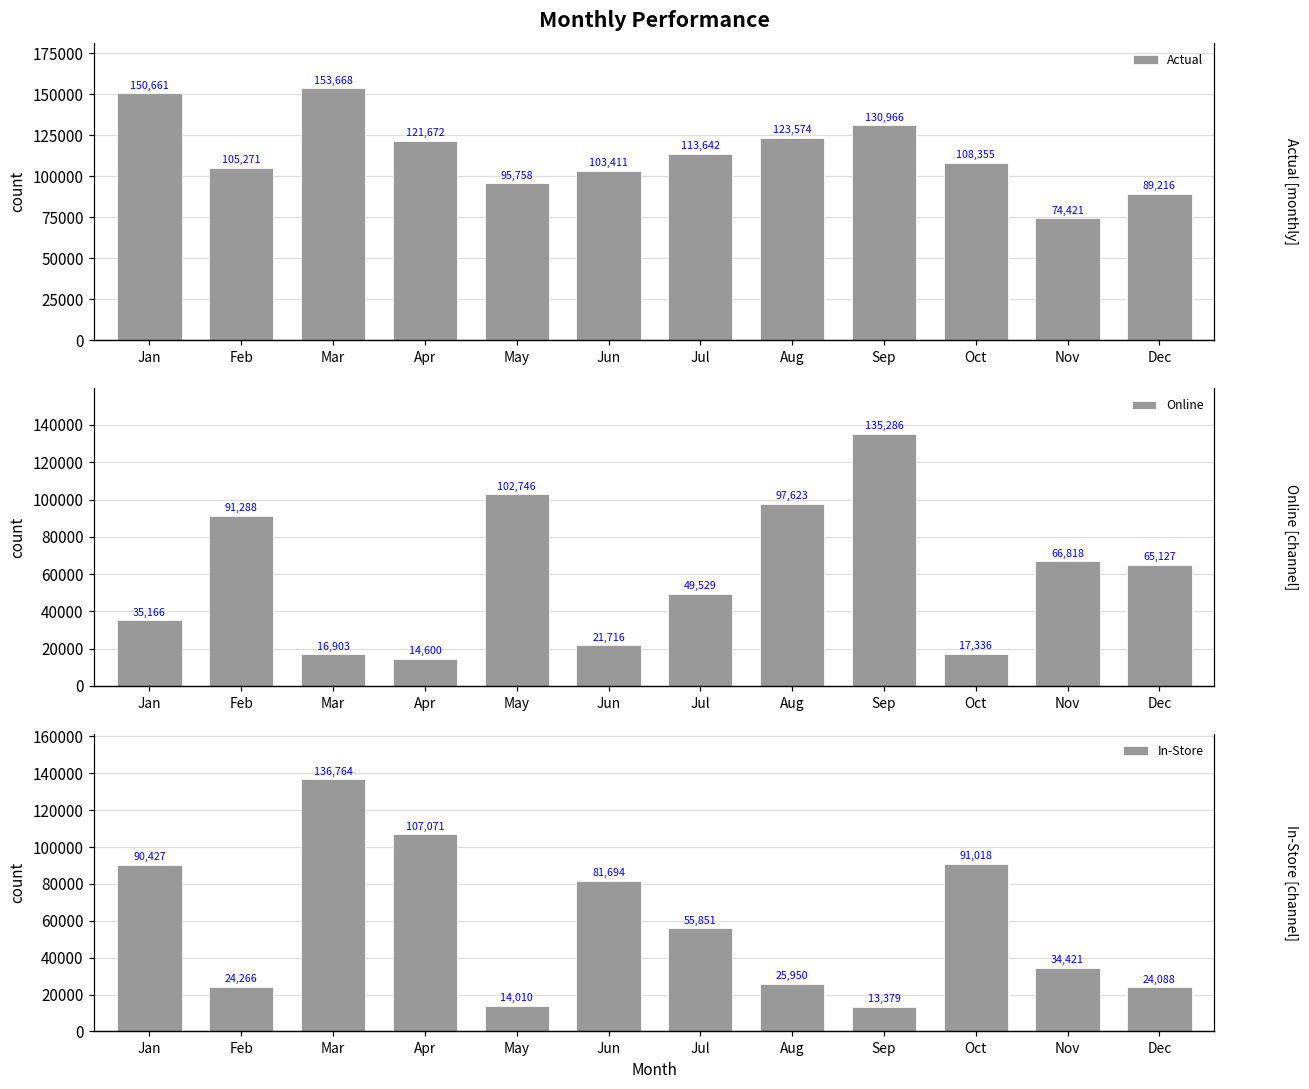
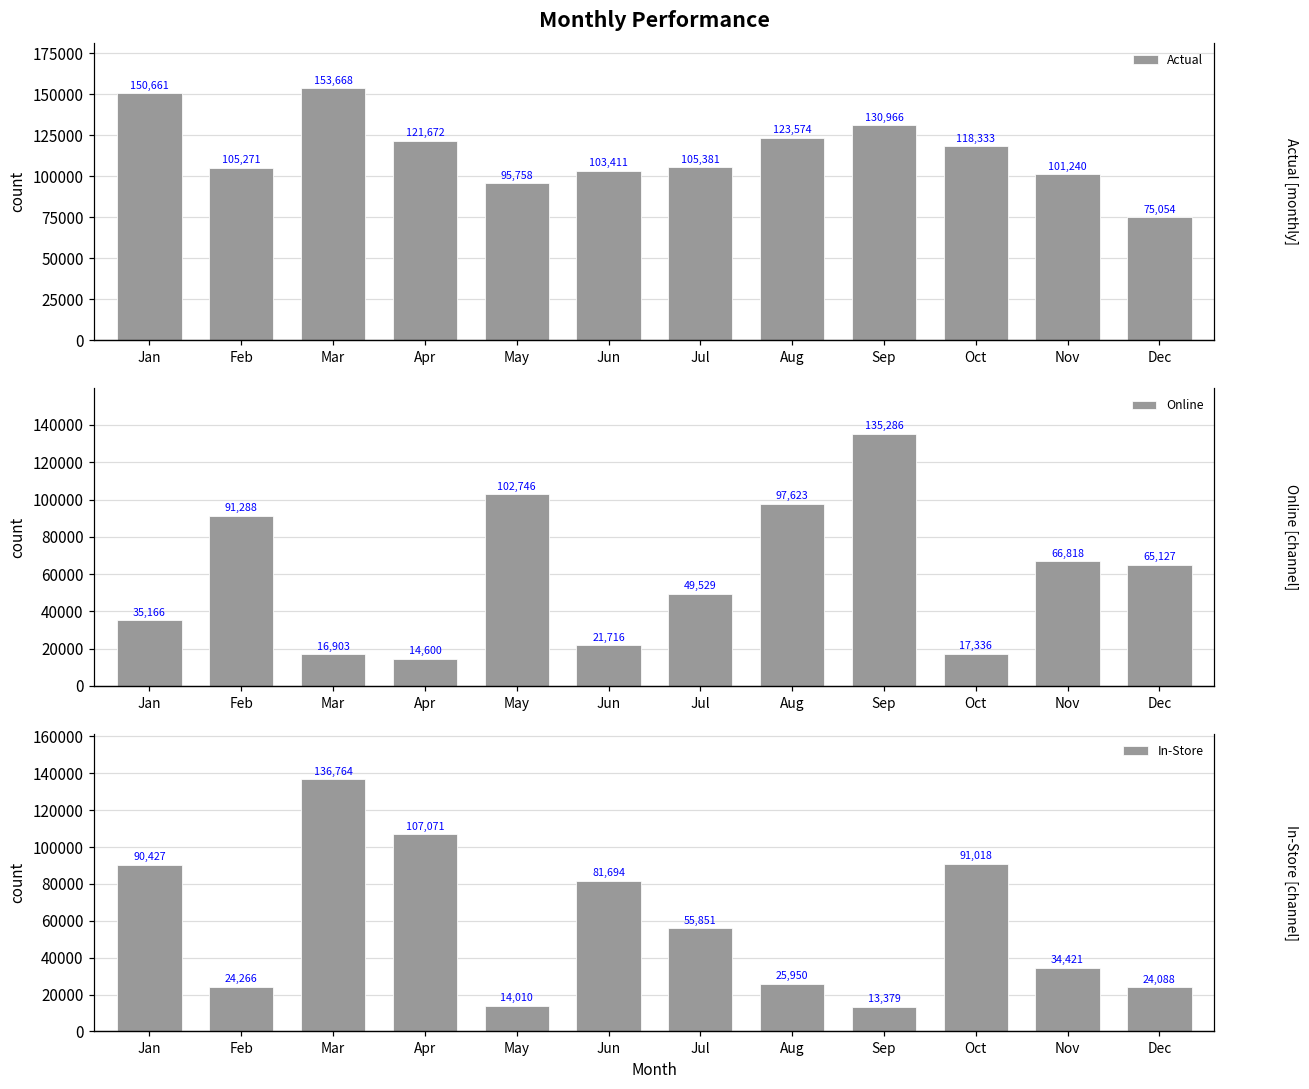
Monthly Performance, Jul: 113,642 -> 105,381
Monthly Performance, Oct: 108,355 -> 118,333
Monthly Performance, Nov: 74,421 -> 101,240
Monthly Performance, Dec: 89,216 -> 75,054
